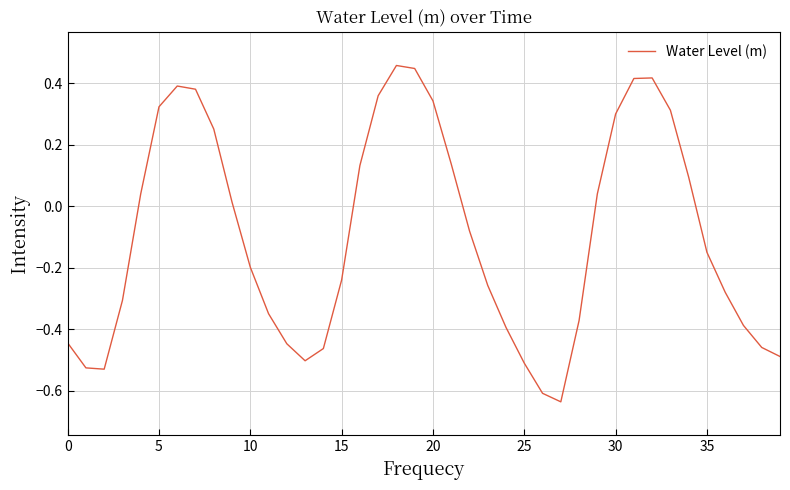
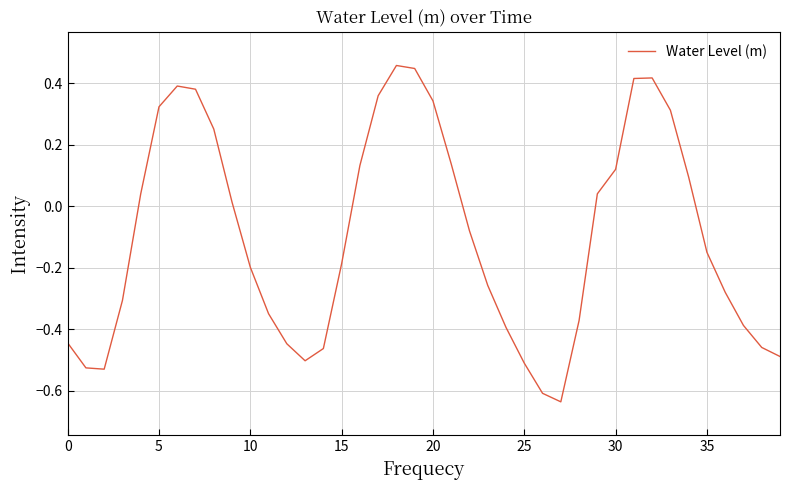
15: -0.24 -> -0.19
30: 0.30 -> 0.12
